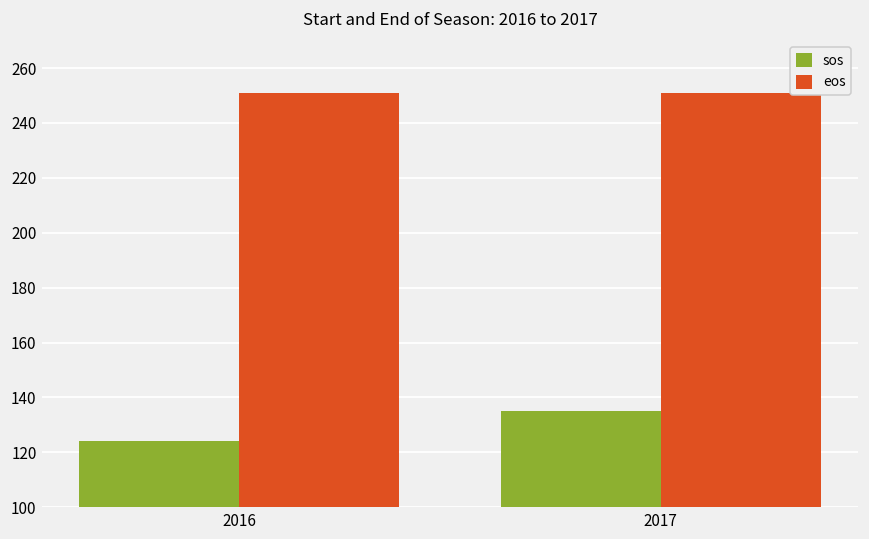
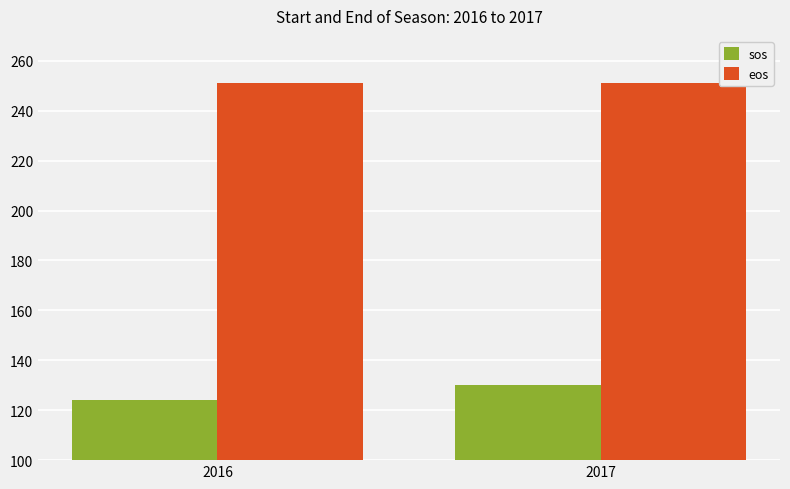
sos, 2017: 135 -> 130
